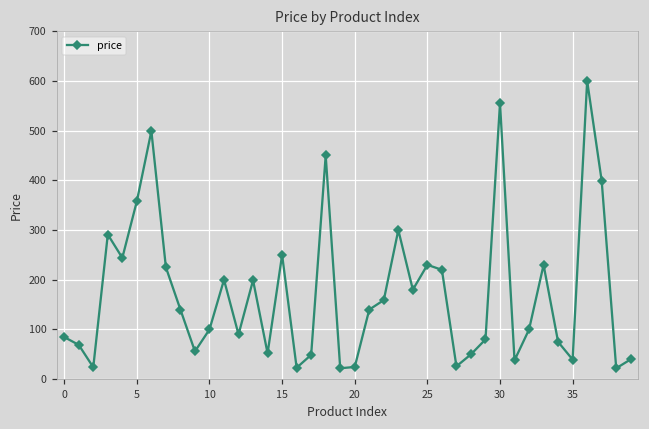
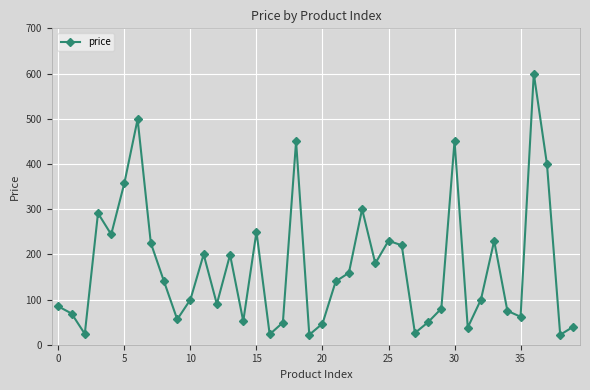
20: 20 -> 50
30: 560 -> 450
35: 40 -> 60
